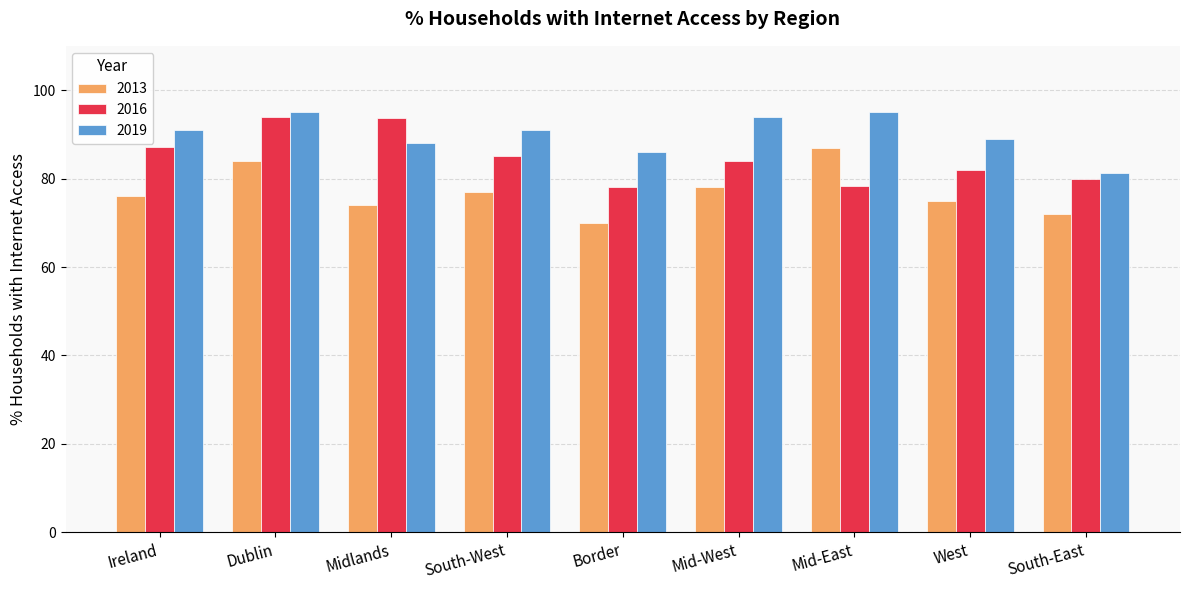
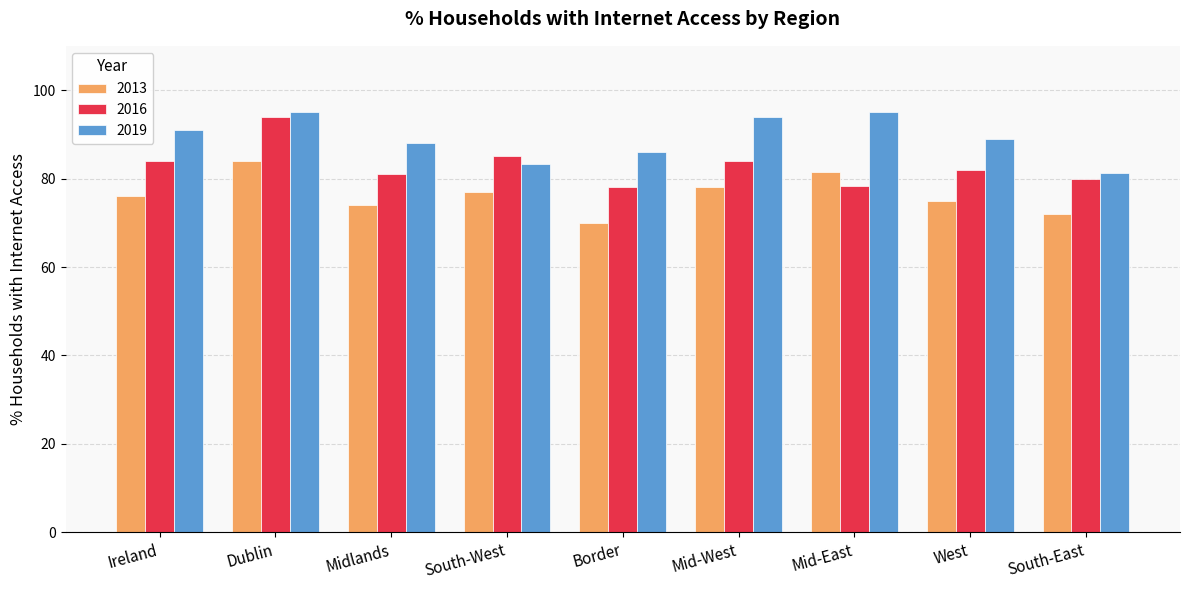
2016, Ireland: 87 -> 84
2016, Midlands: 94 -> 81
2019, South-West: 91 -> 83
2013, Mid-East: 87 -> 82
